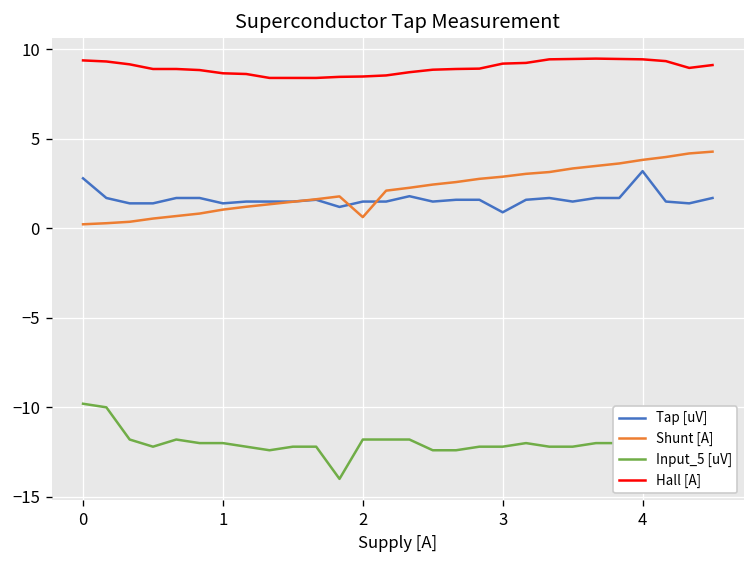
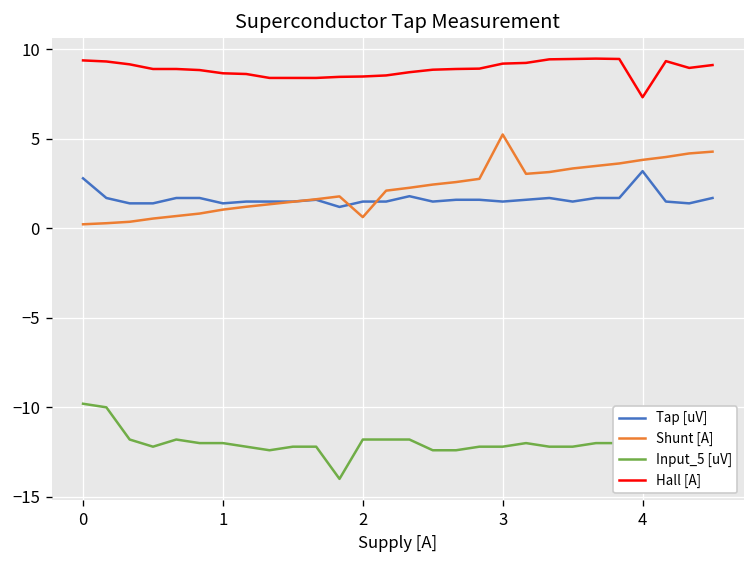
Tap [uV], 3: 0.9 -> 1.5
Shunt [A], 3: 2.9 -> 5.3
Hall [A], 4: 9.5 -> 7.3
